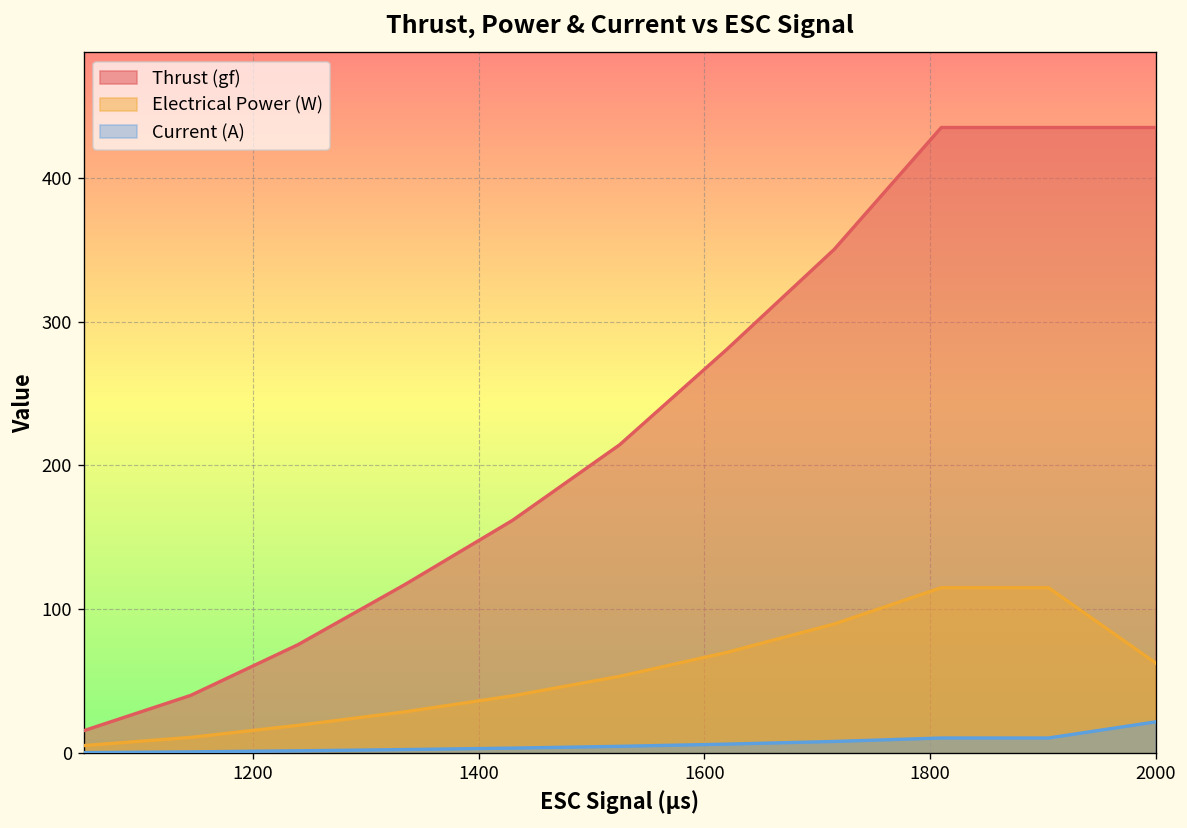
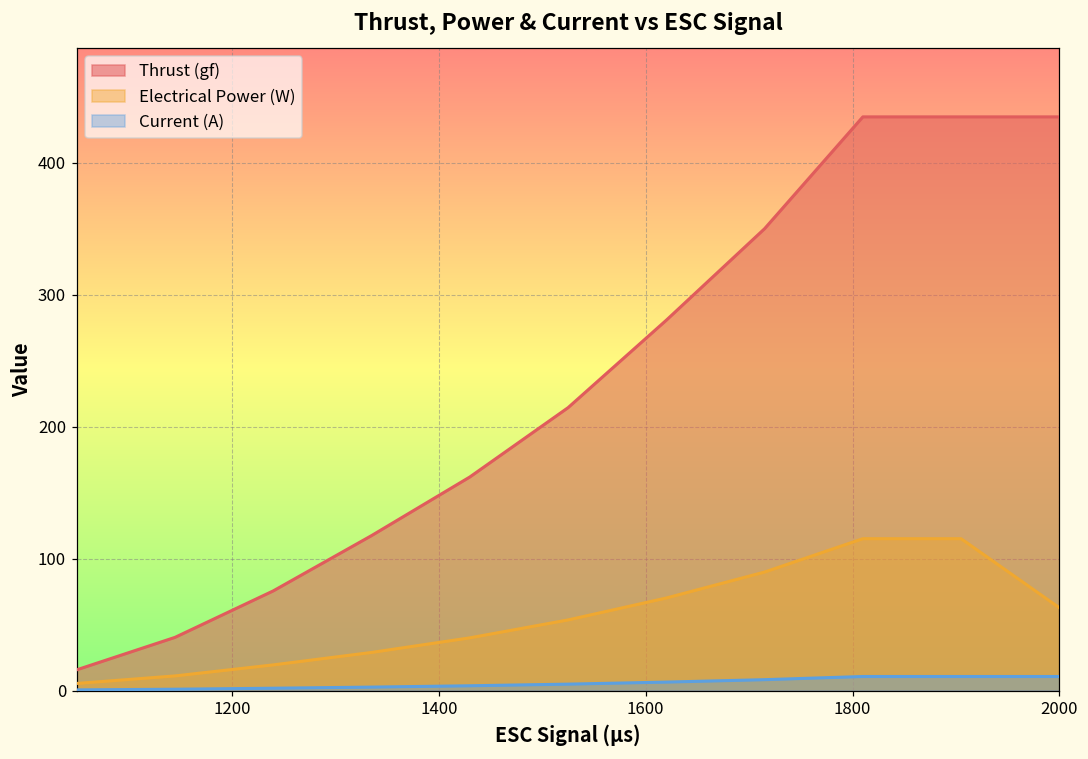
Current (A), 2000: 22 -> 11
